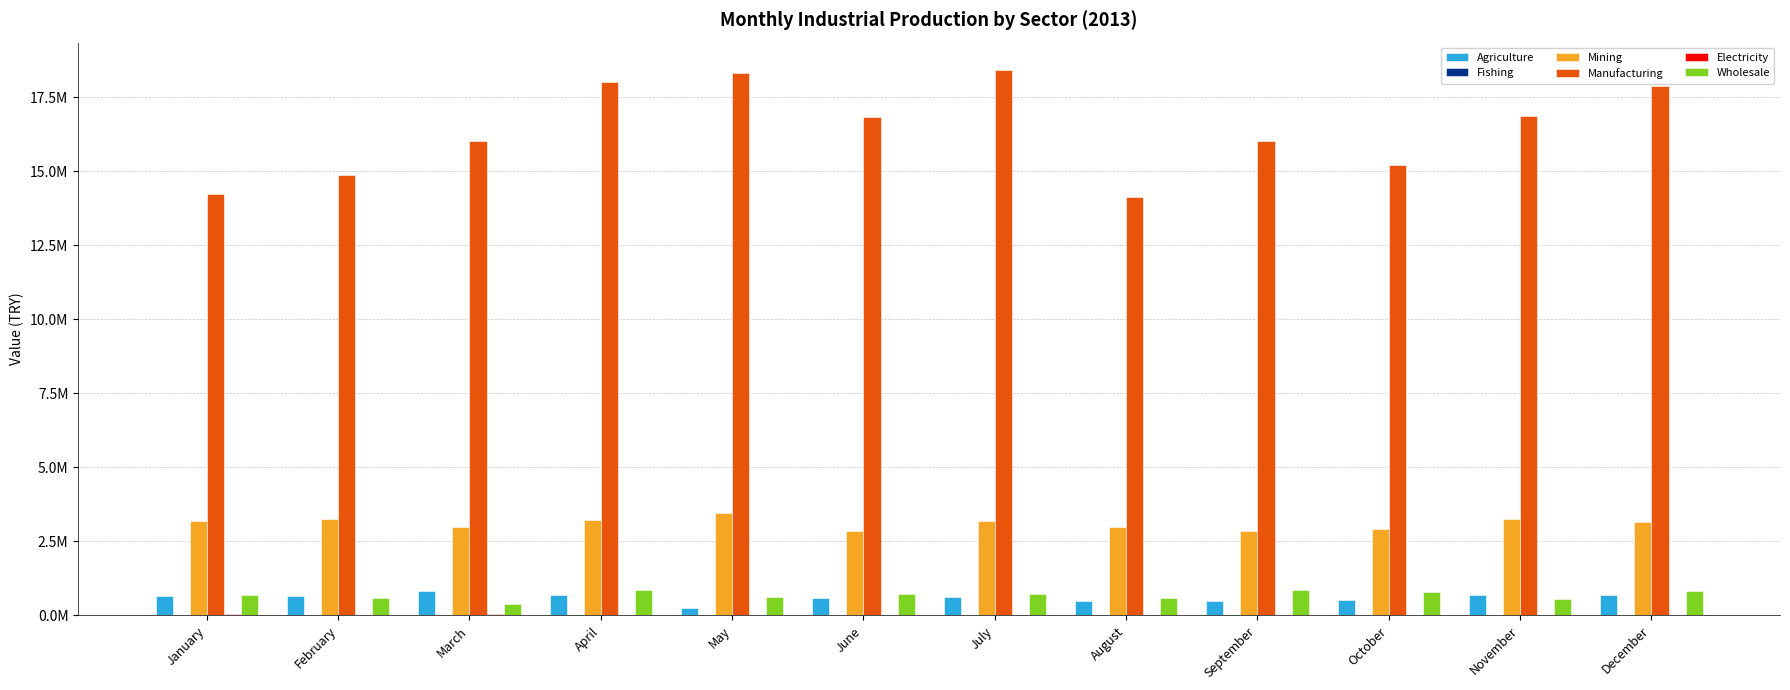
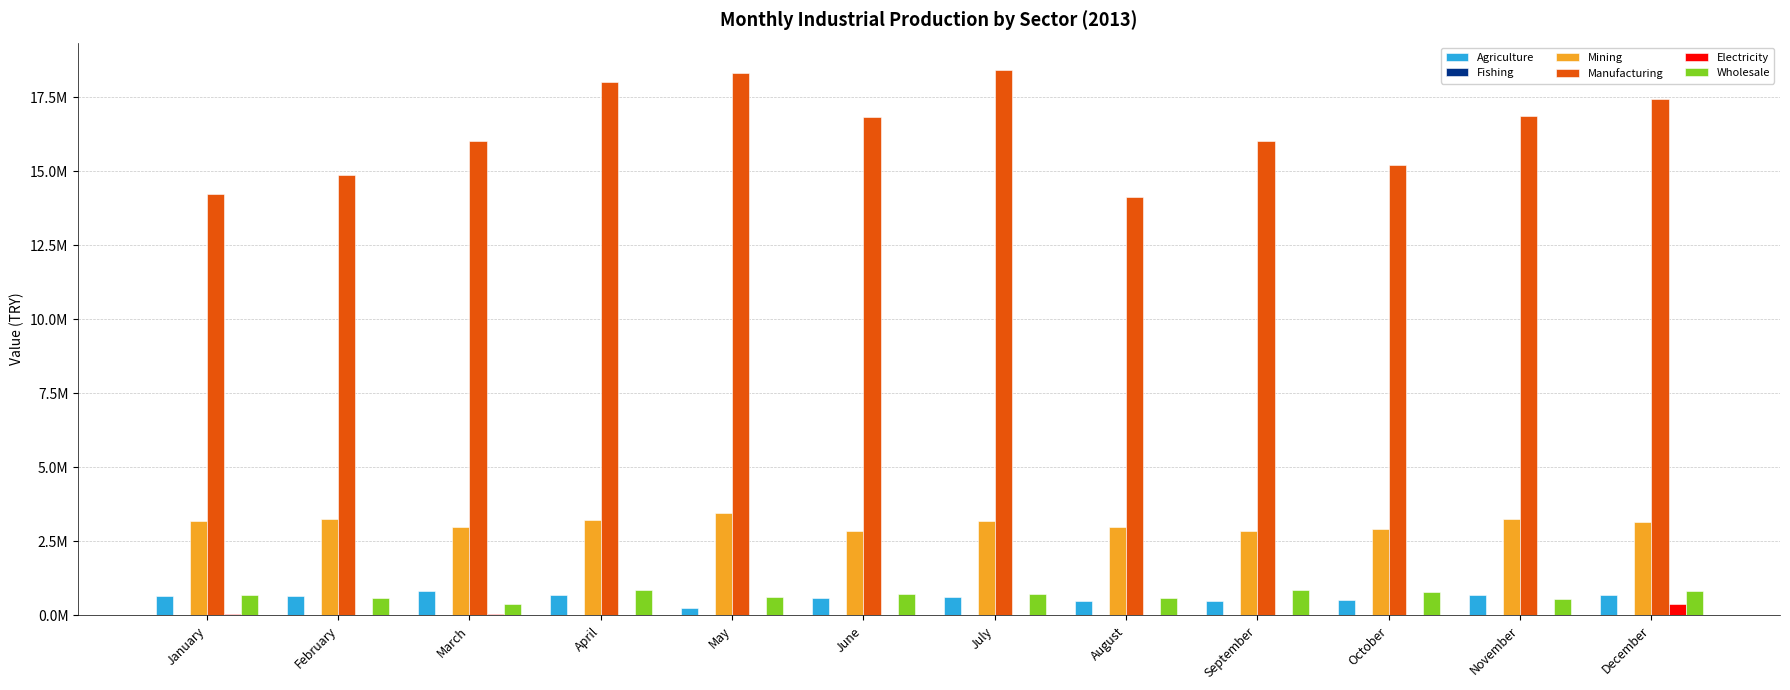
Manufacturing, December: 17900000 -> 17400000
Electricity, December: 0 -> 400000
